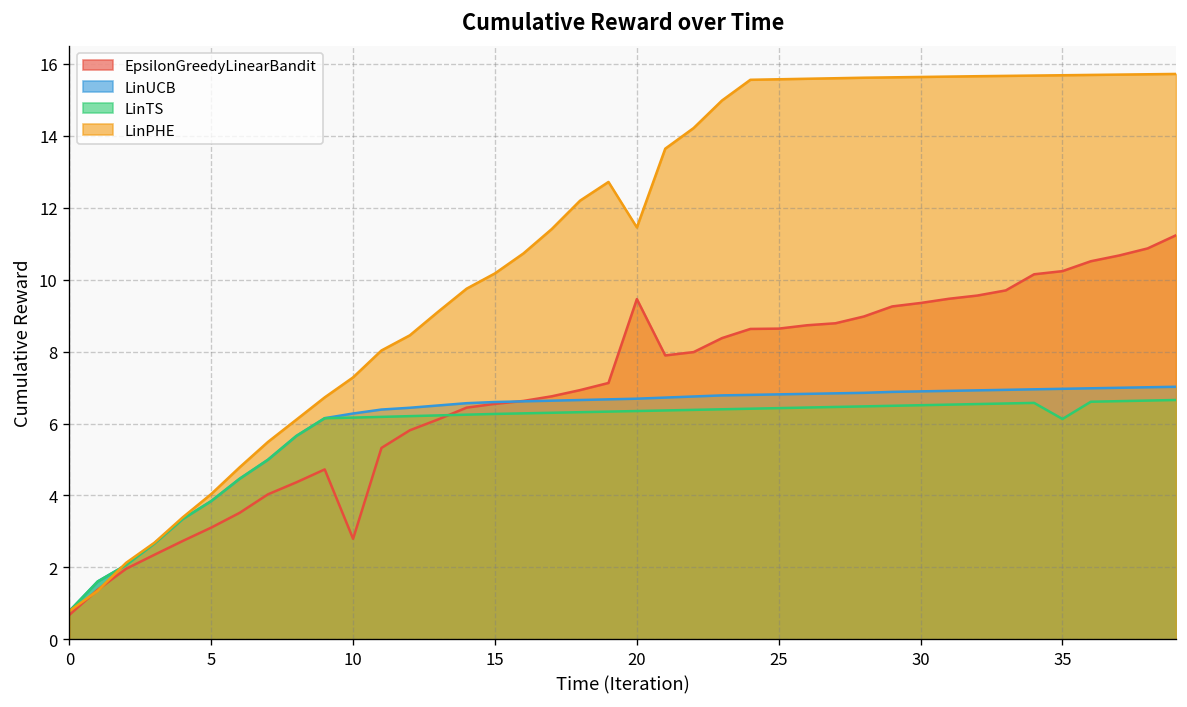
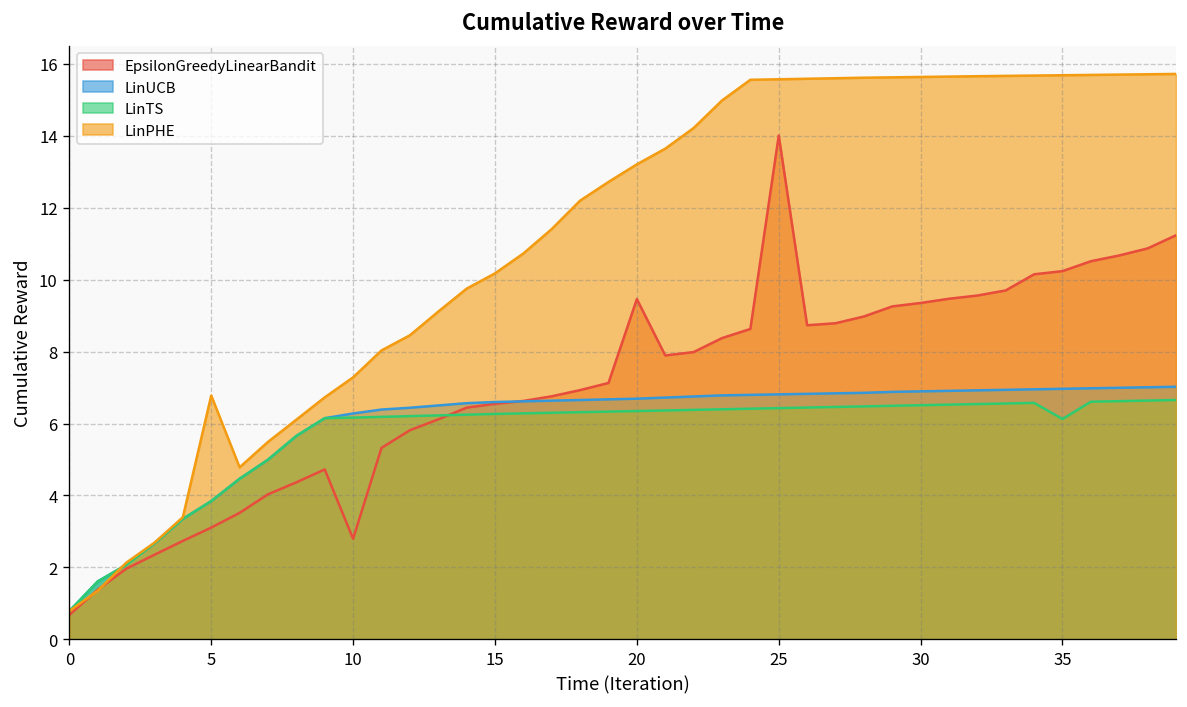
LinPHE, 5: 4.0 -> 6.8
LinPHE, 20: 11.4 -> 13.2
EpsilonGreedyLinearBandit, 25: 8.6 -> 14.0
